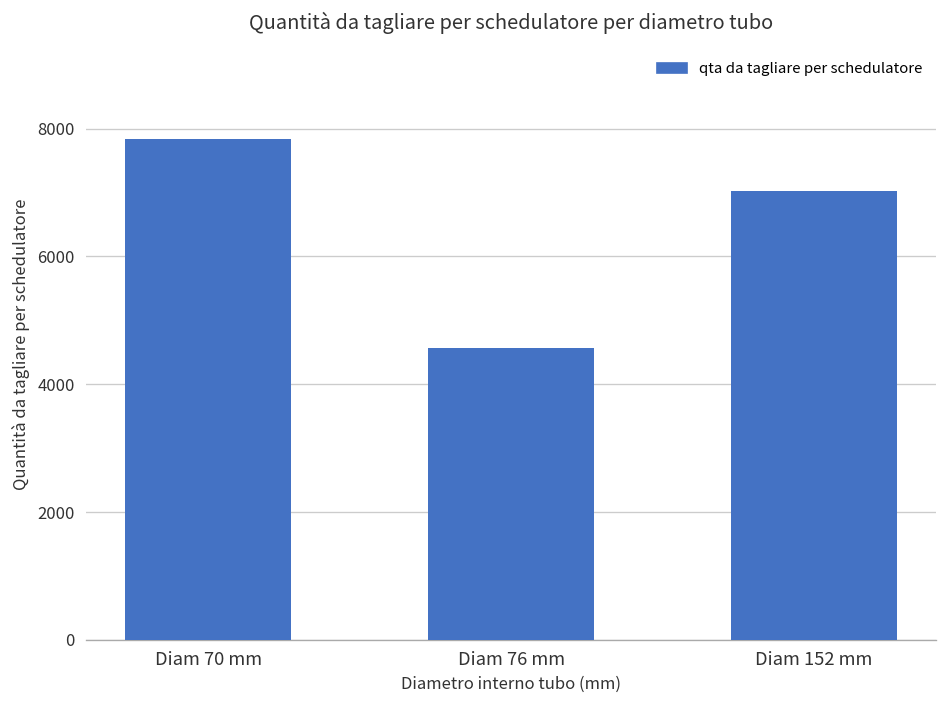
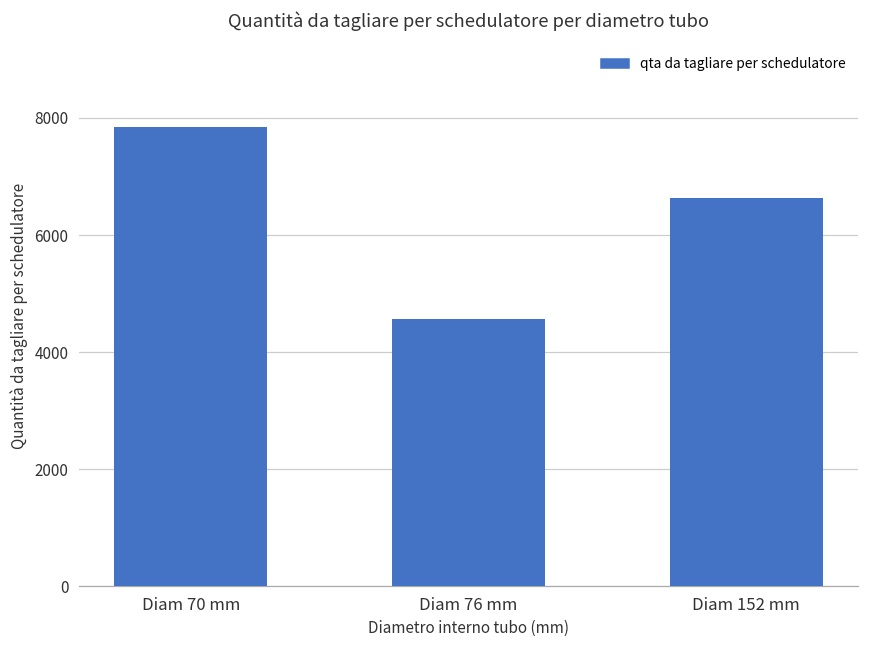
Diam 152 mm: 7000 -> 6600
